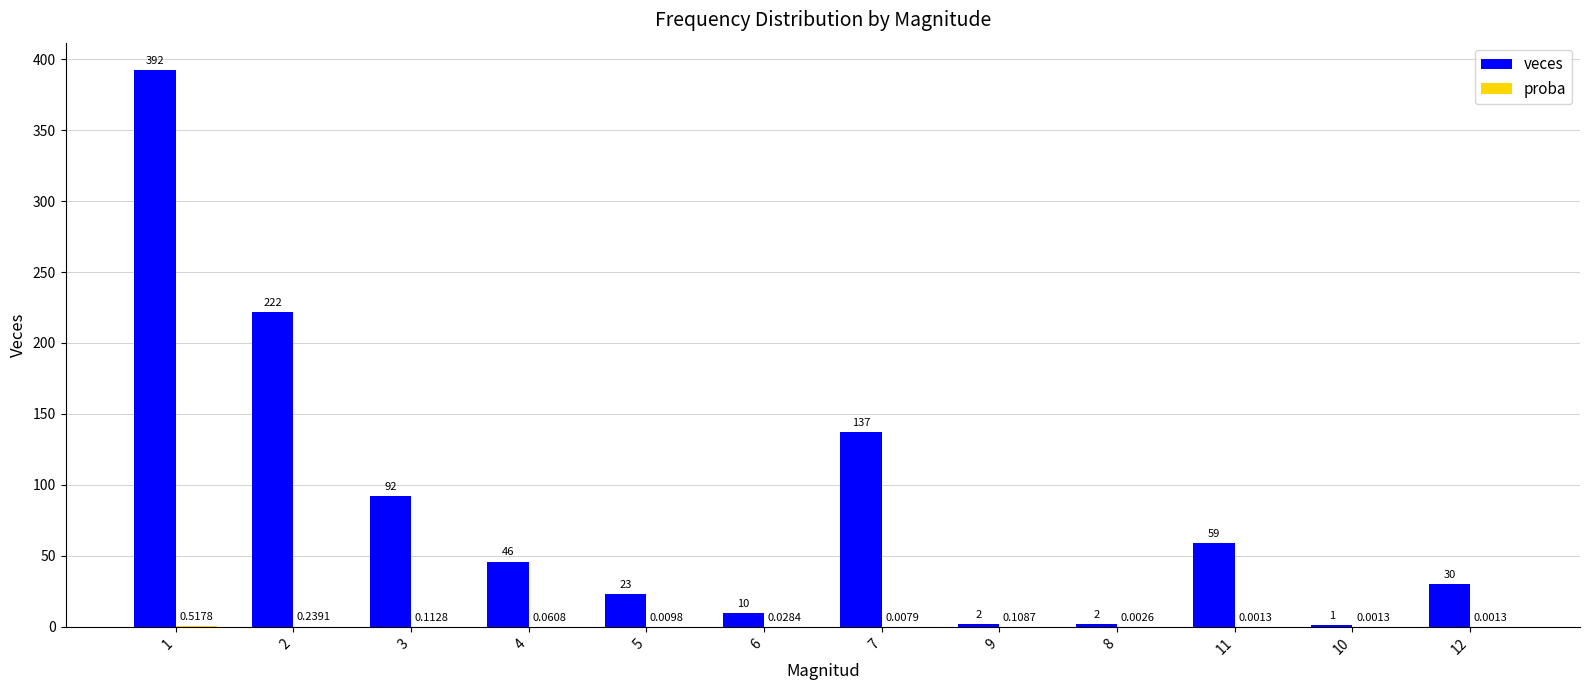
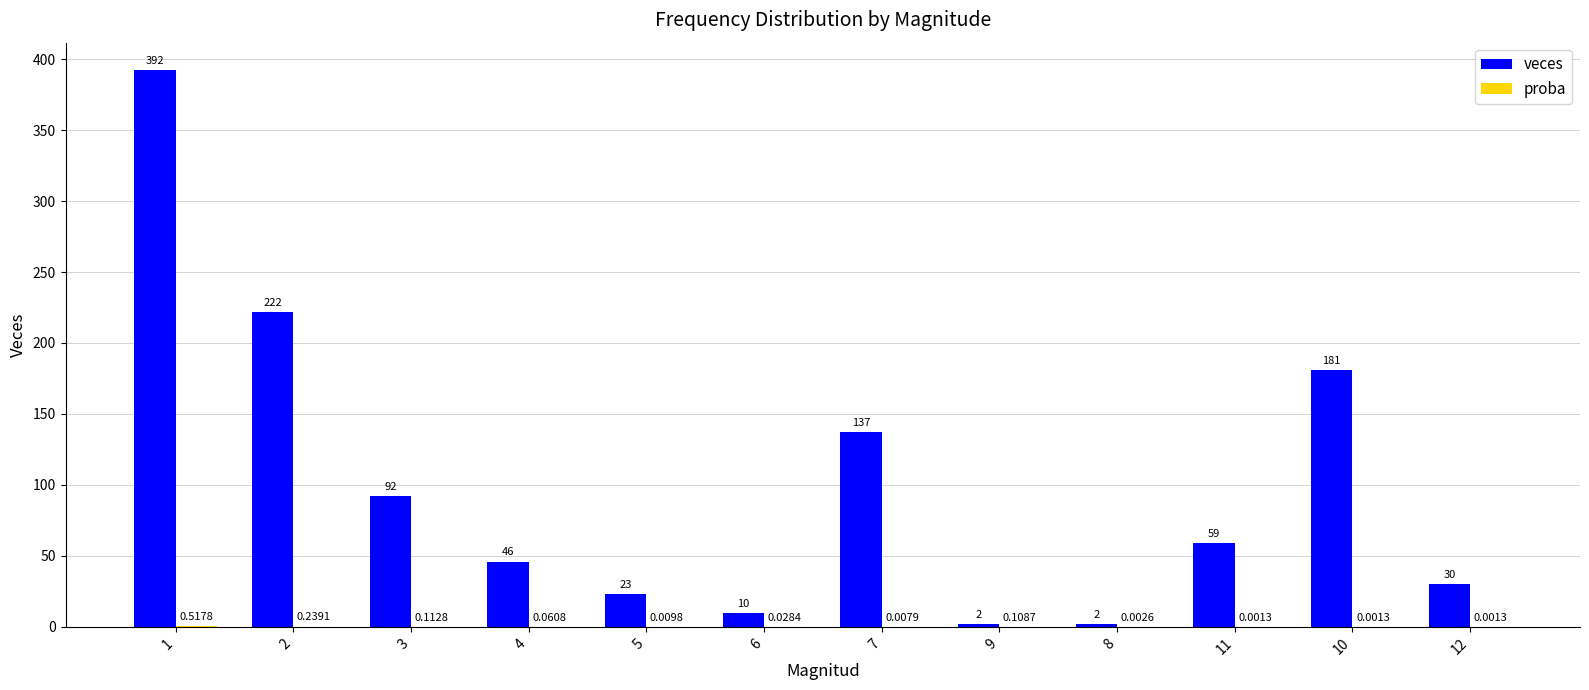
veces, 10: 1 -> 181
